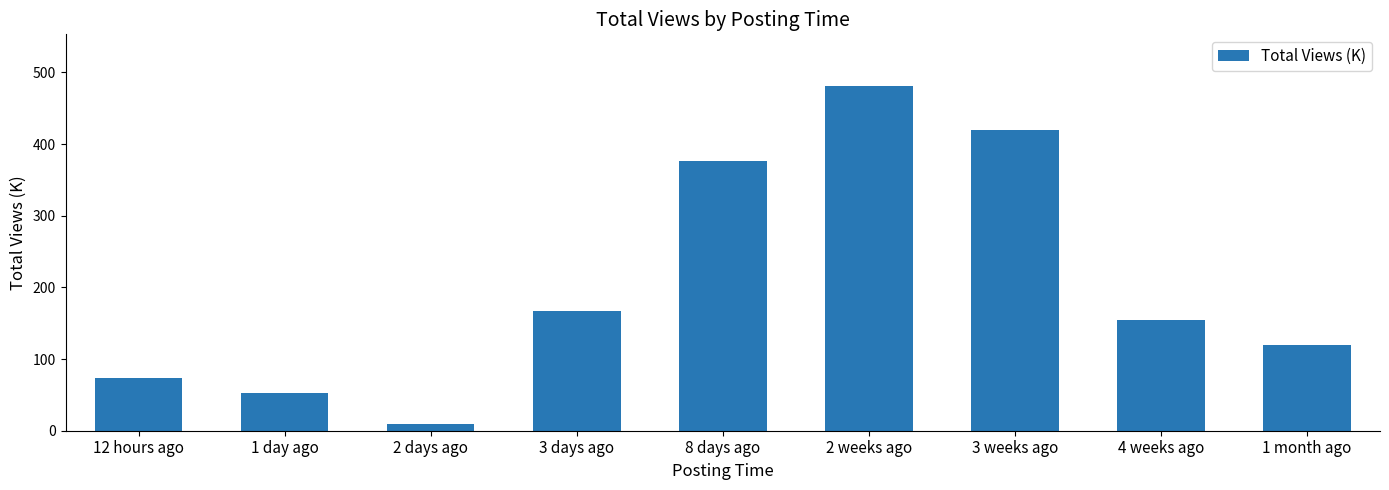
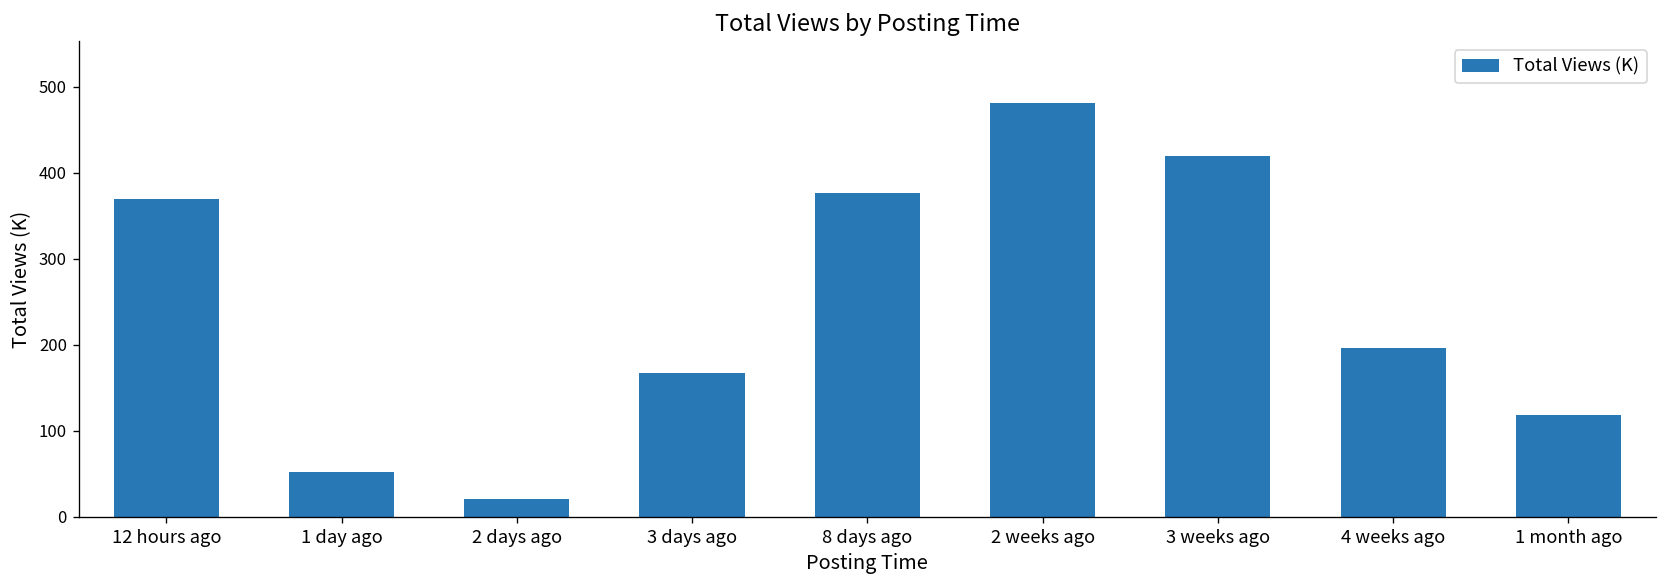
12 hours ago: 70 -> 370
2 days ago: 10 -> 20
4 weeks ago: 150 -> 200
